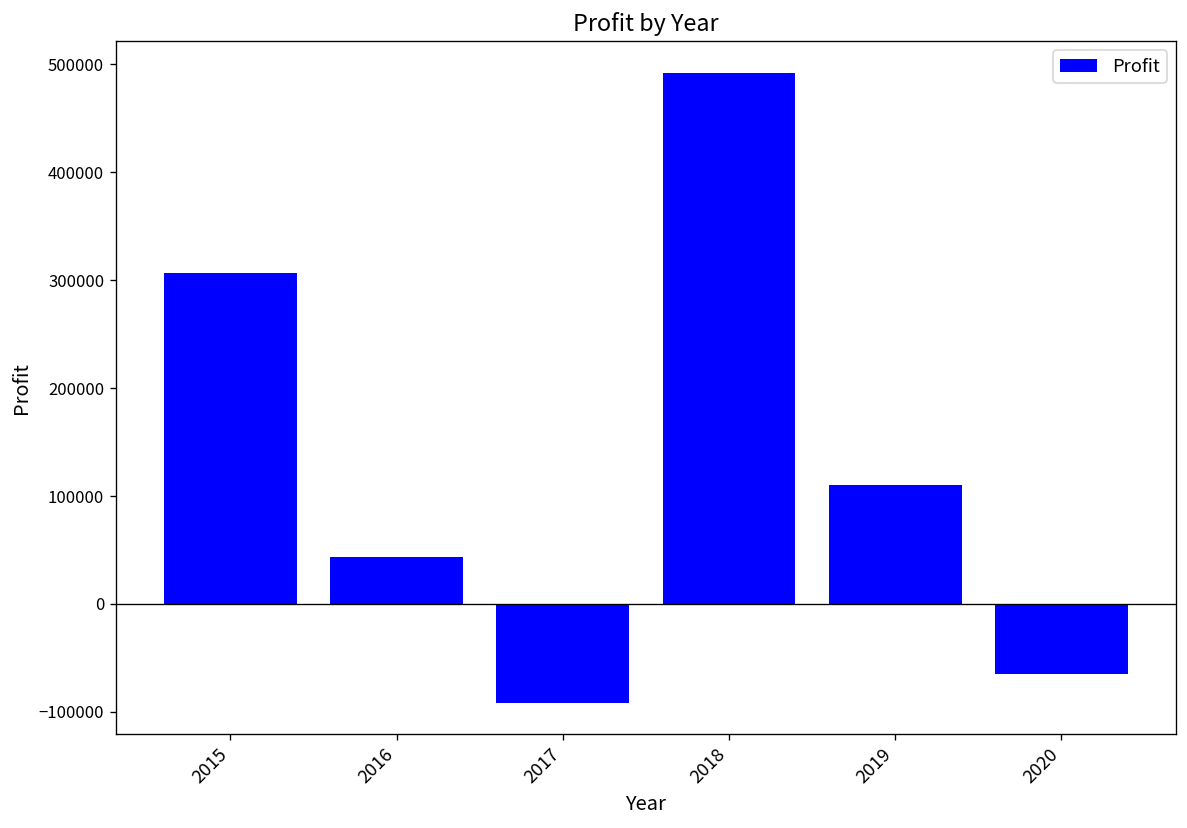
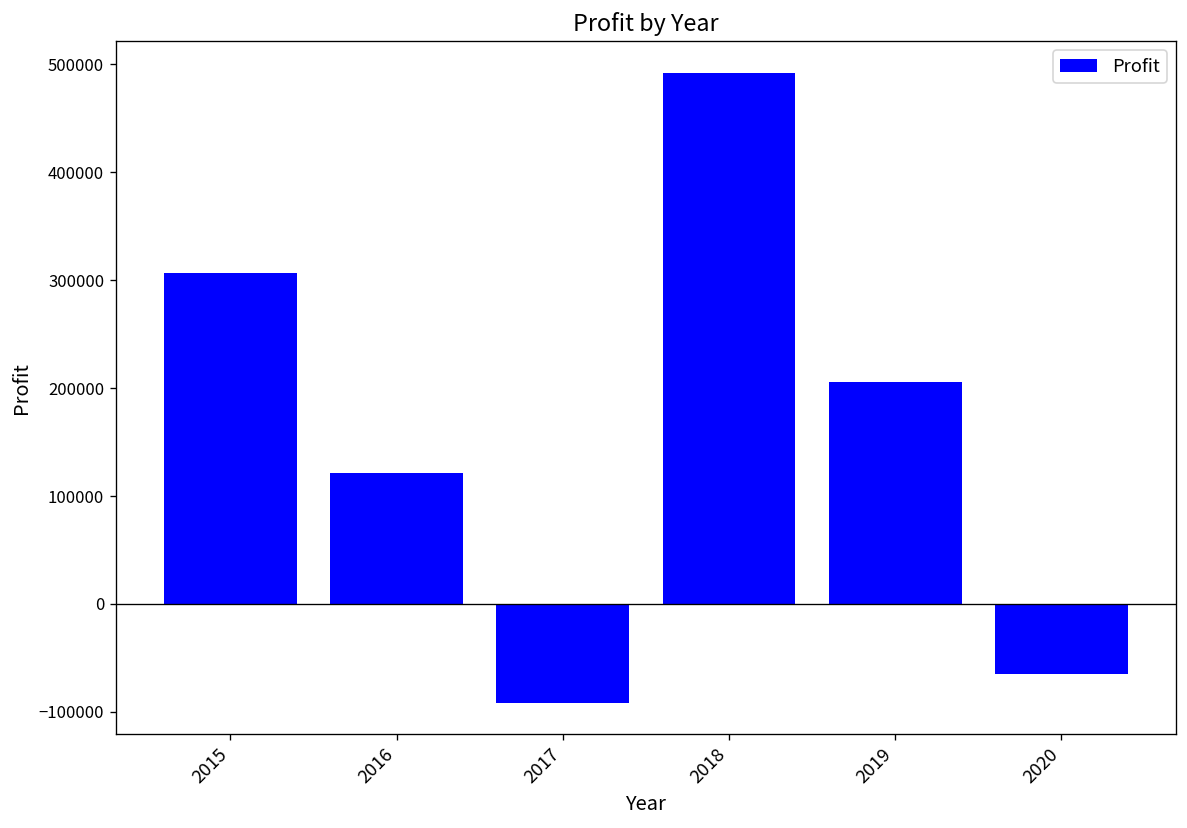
2016: 40000 -> 120000
2019: 110000 -> 210000
